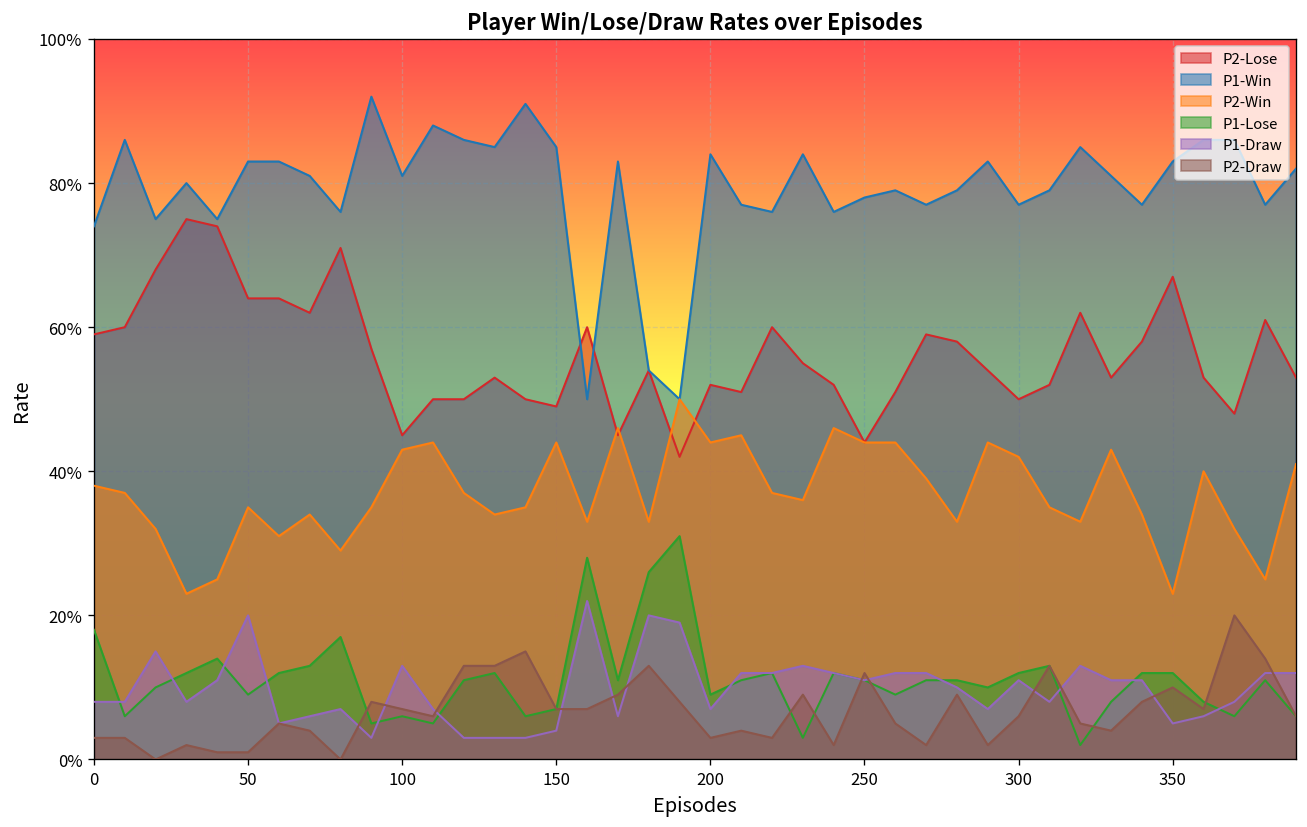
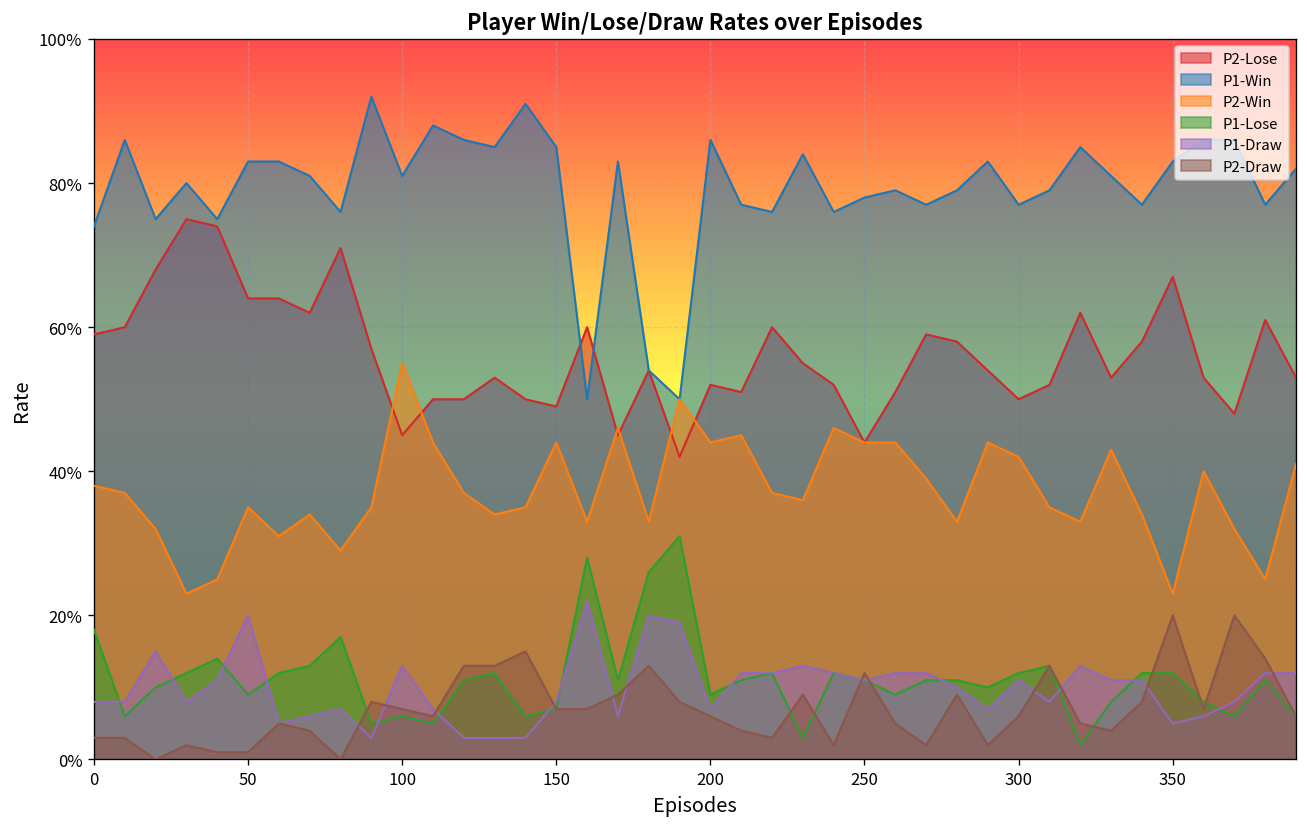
P2-Win, 100: 43% -> 55%
P1-Draw, 150: 4% -> 8%
P1-Win, 200: 84% -> 86%
P2-Draw, 200: 3% -> 6%
P2-Draw, 350: 10% -> 20%
